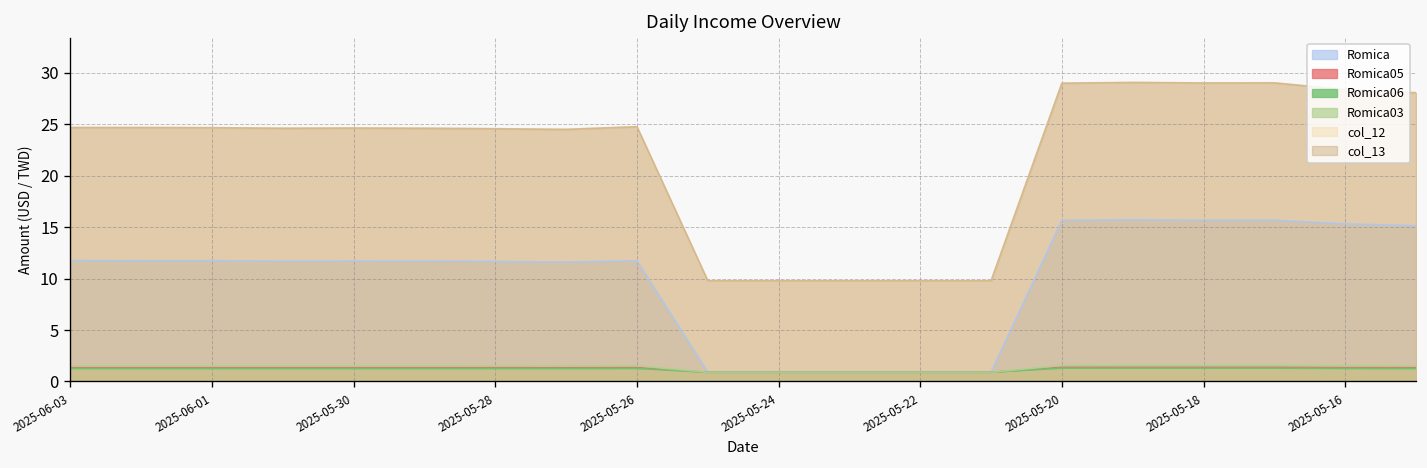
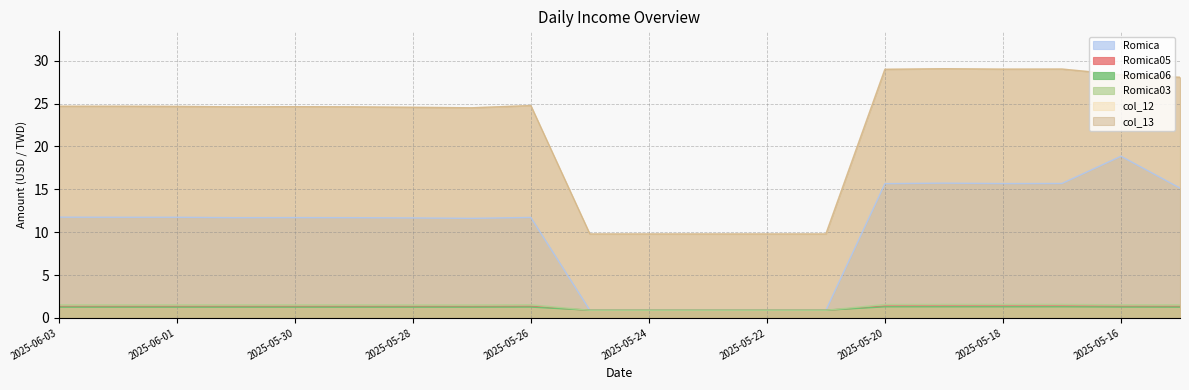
Romica, 2025-05-16: 15 -> 19
